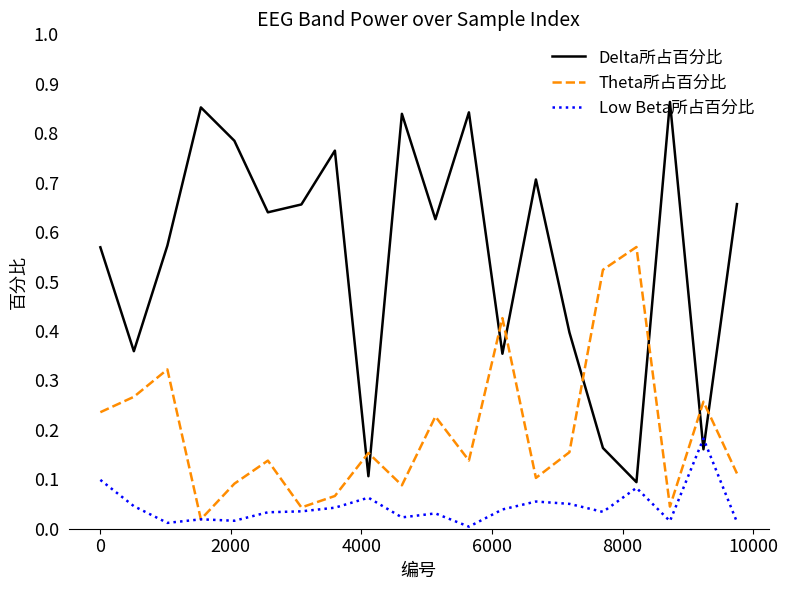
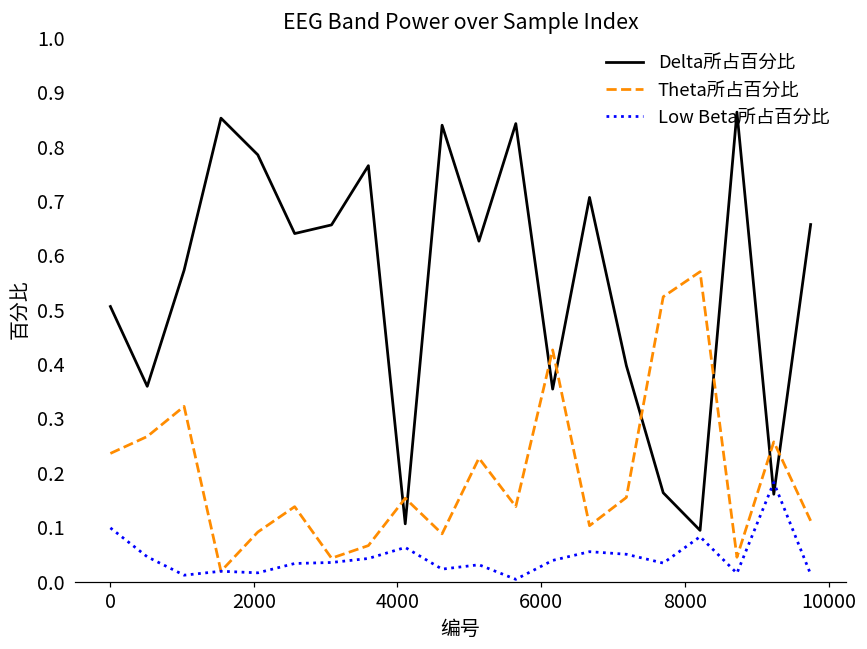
Delta所占百分比, 0: 0.57 -> 0.51
